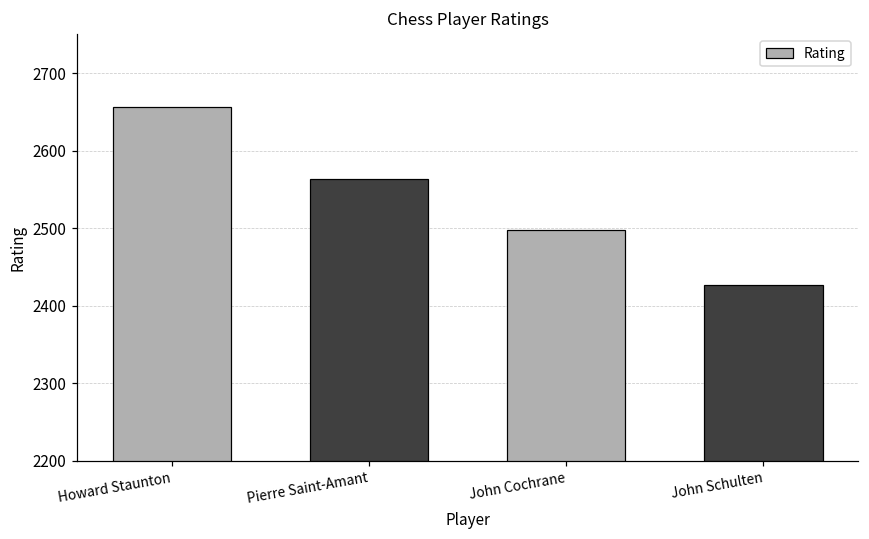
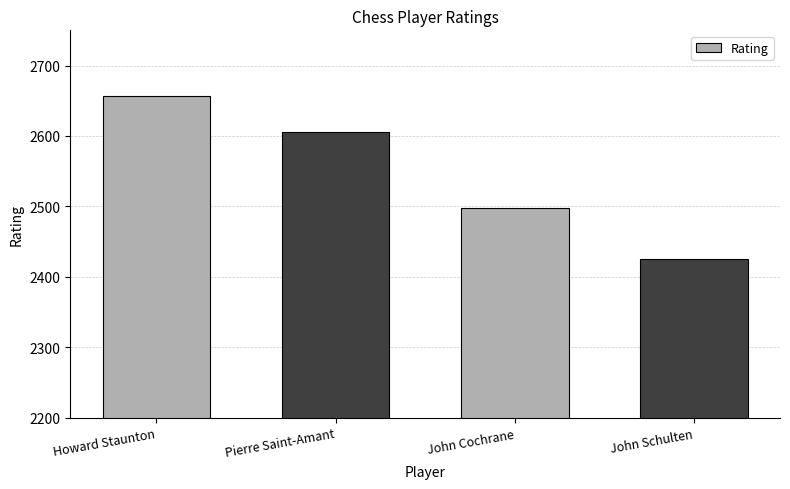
Pierre Saint-Amant: 2560 -> 2610
